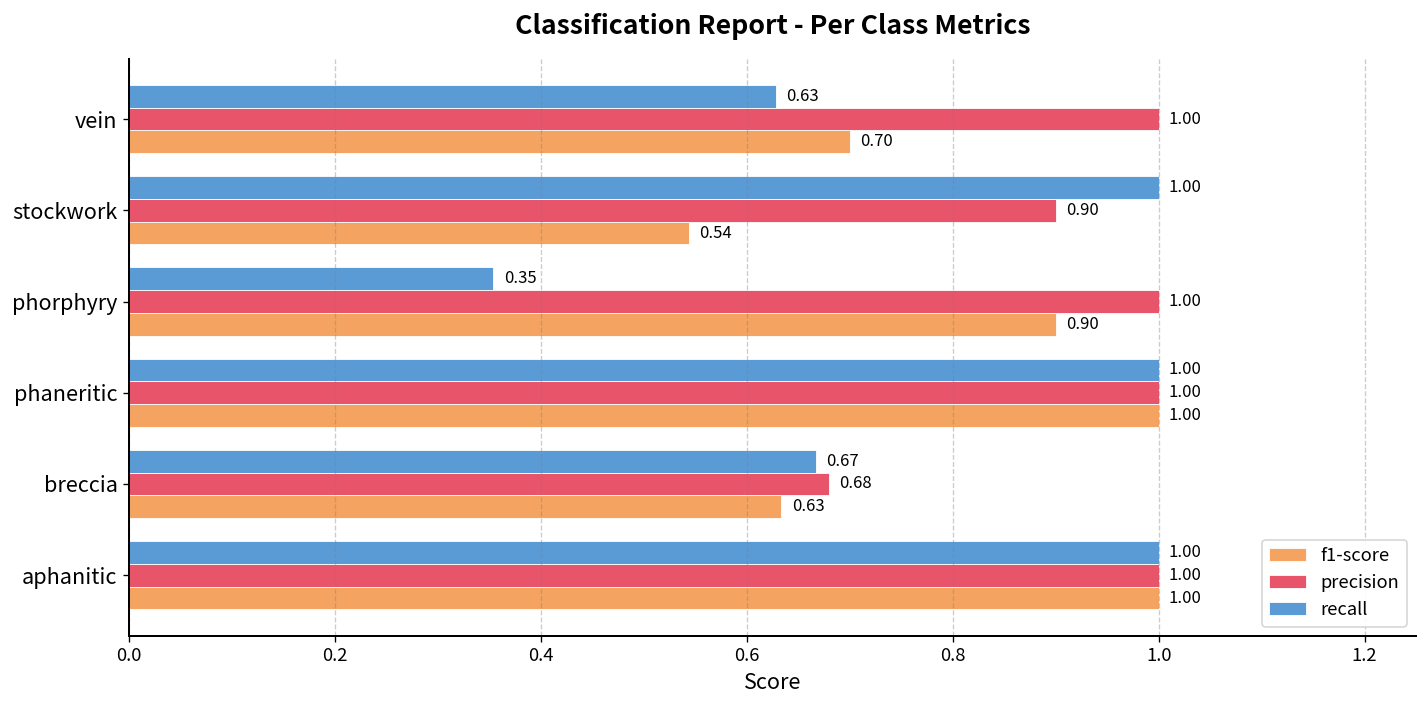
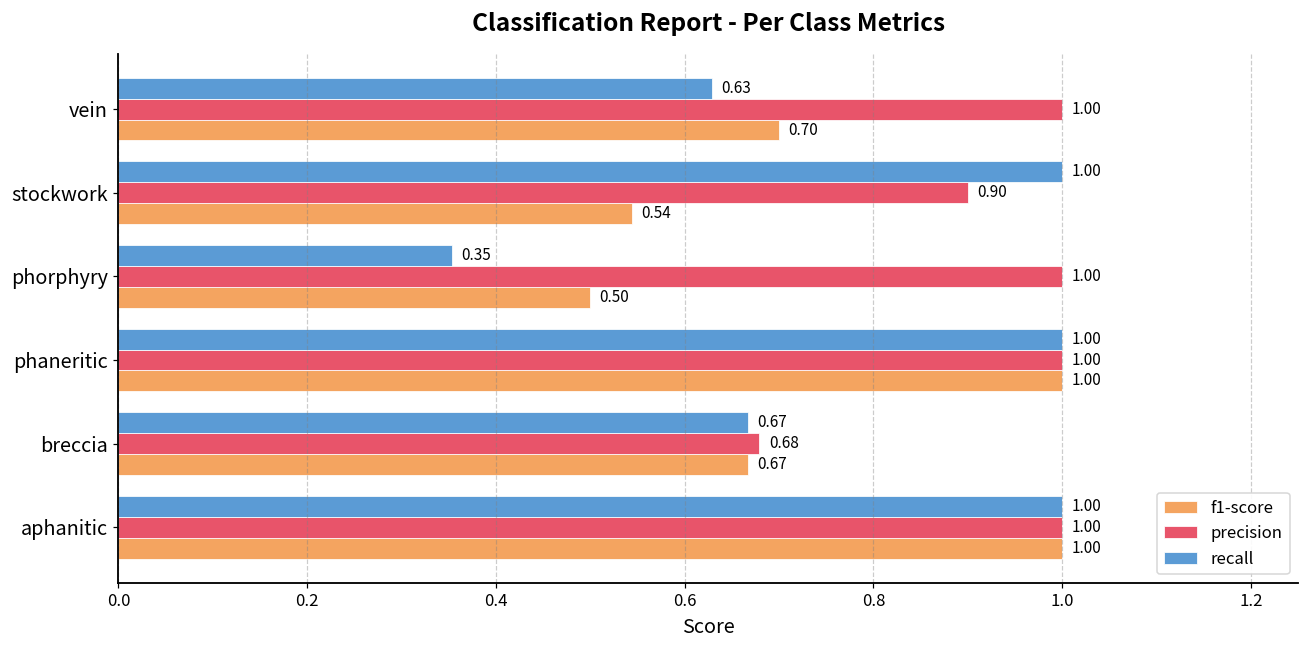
f1-score, phorphyry: 0.90 -> 0.50
f1-score, breccia: 0.63 -> 0.67
